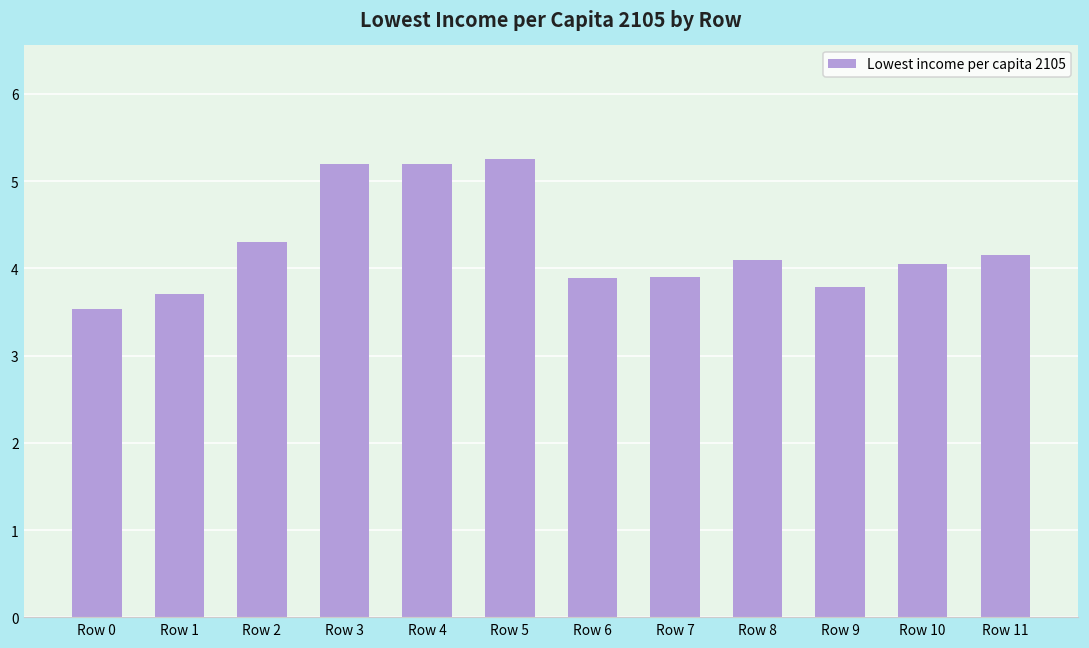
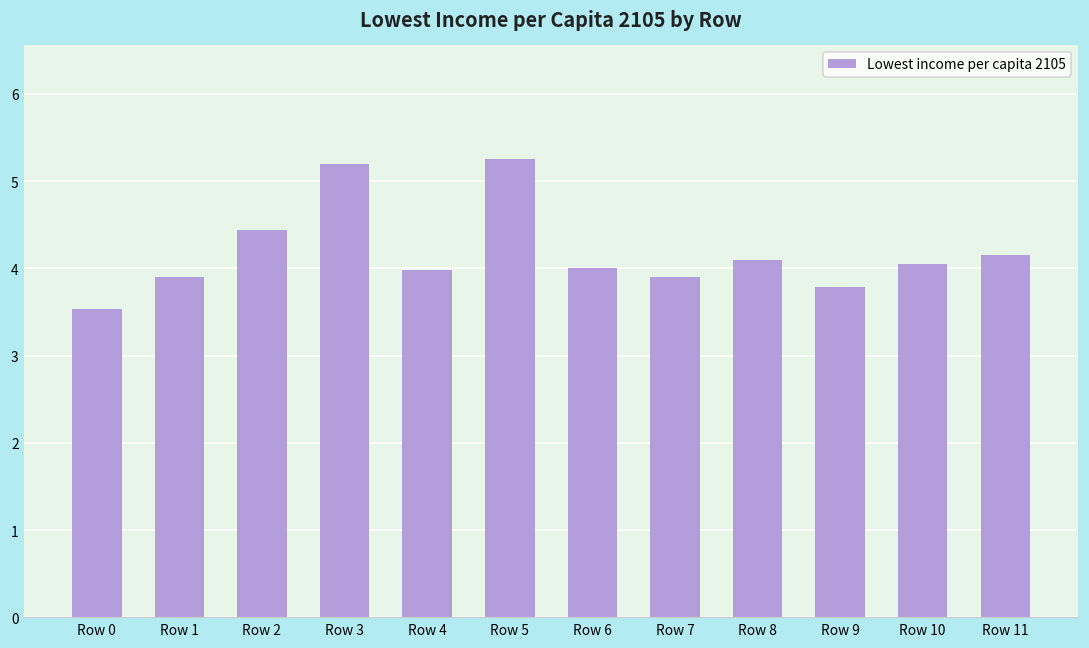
Row 1: 3.7 -> 3.9
Row 2: 4.3 -> 4.4
Row 4: 5.2 -> 4.0
Row 6: 3.9 -> 4.0
